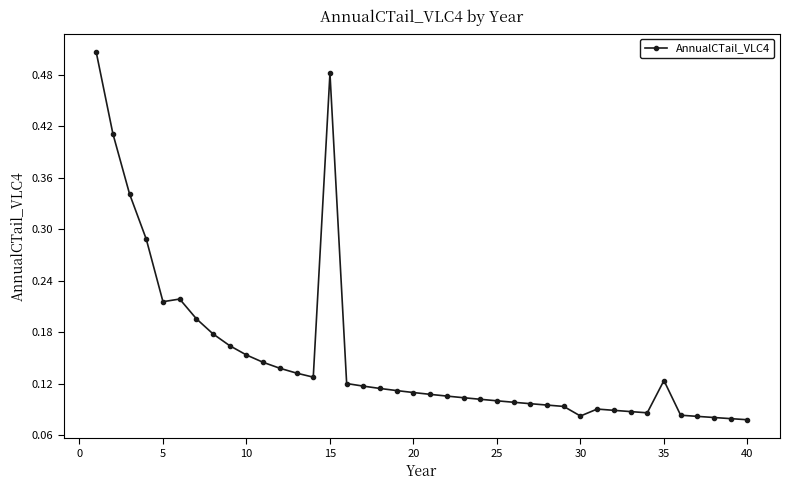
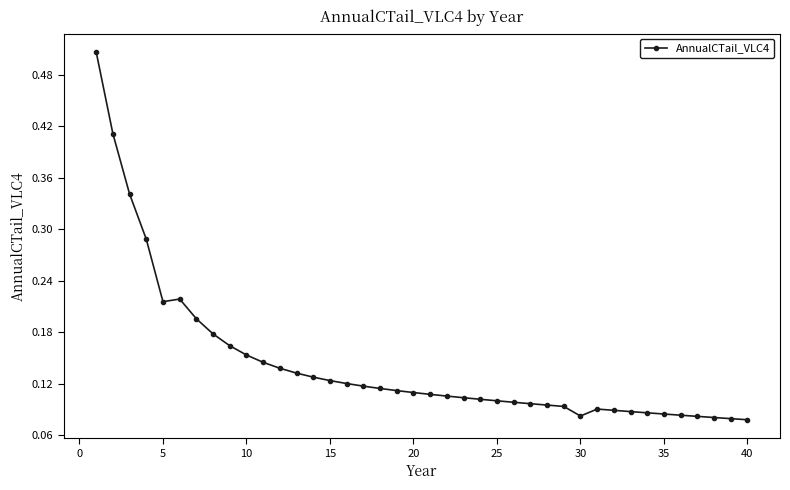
15: 0.48 -> 0.12
35: 0.12 -> 0.08
